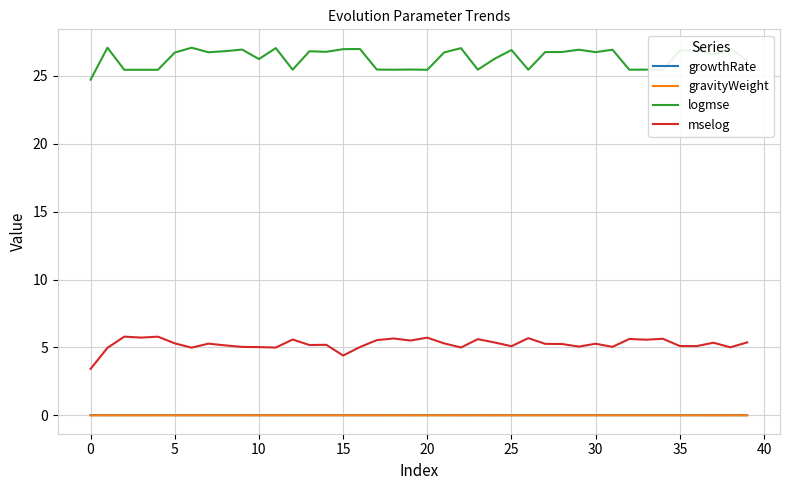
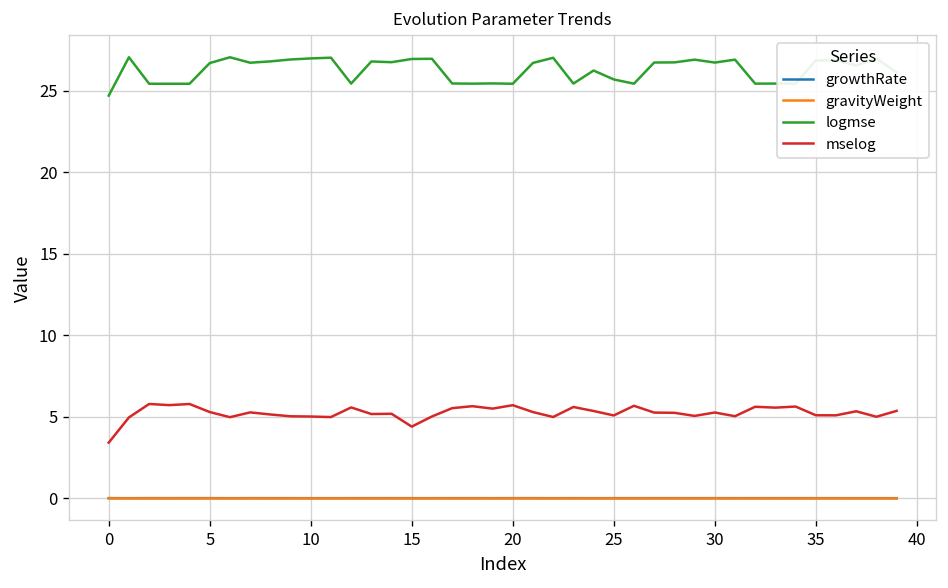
logmse, 10: 26.2 -> 27.0
logmse, 25: 26.9 -> 25.7
